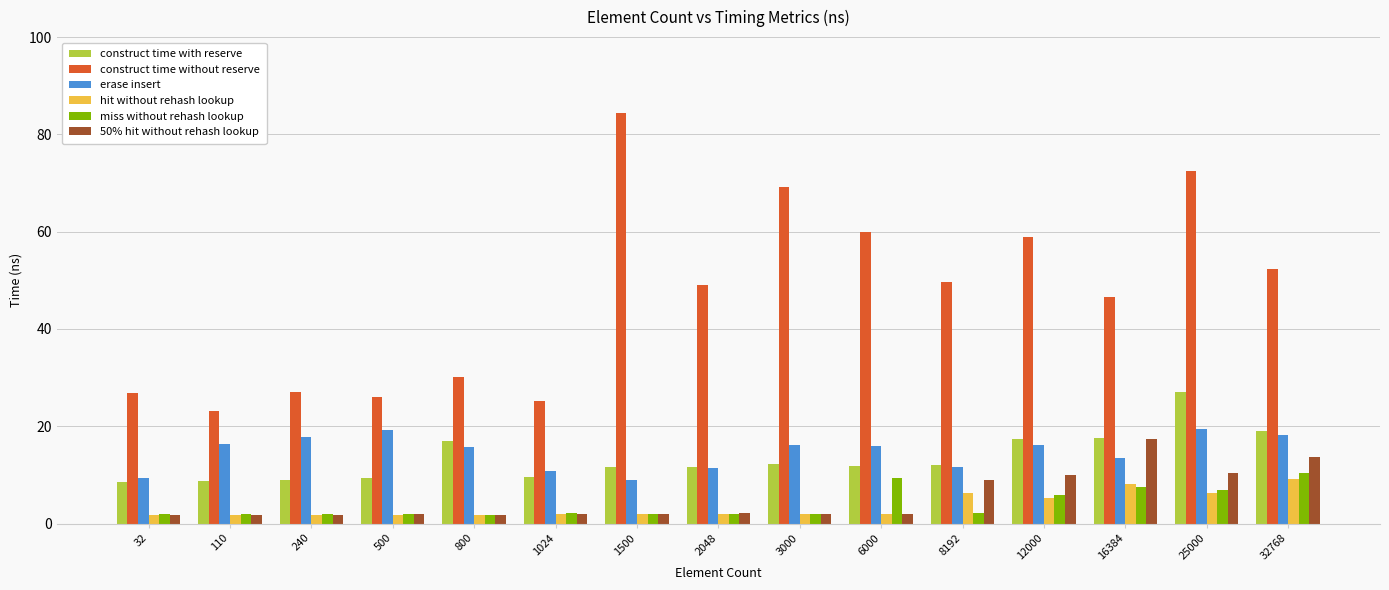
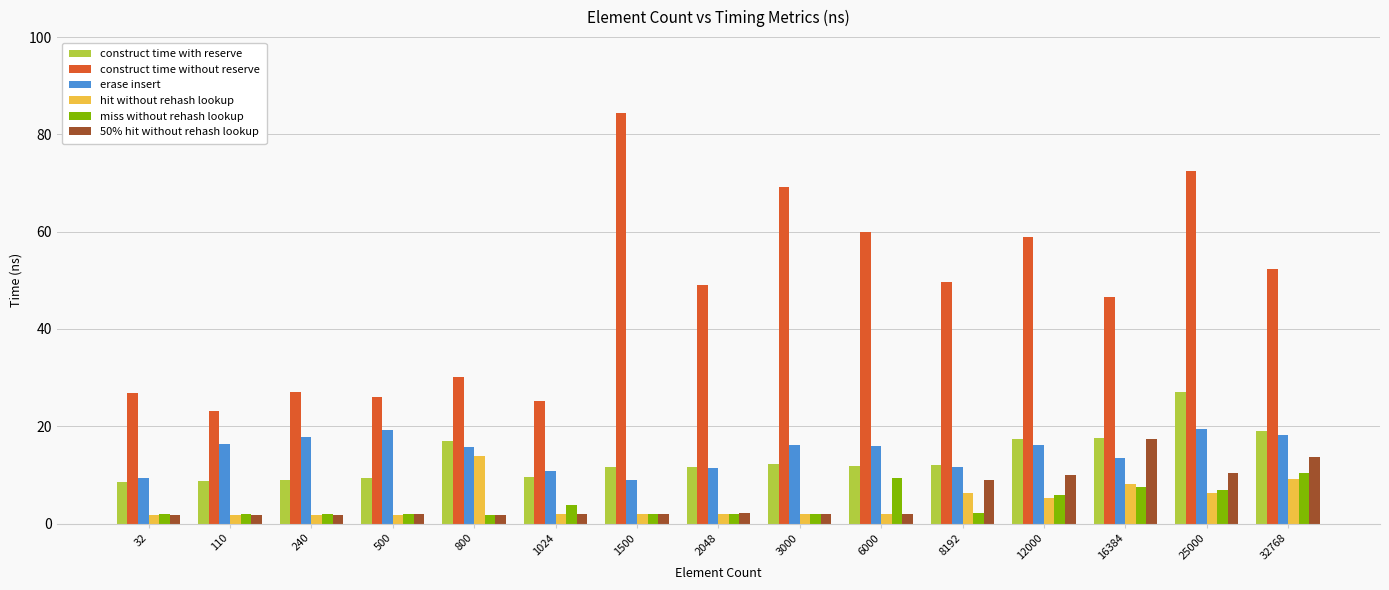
hit without rehash lookup, 800: 2 -> 14
miss without rehash lookup, 1024: 2 -> 4
